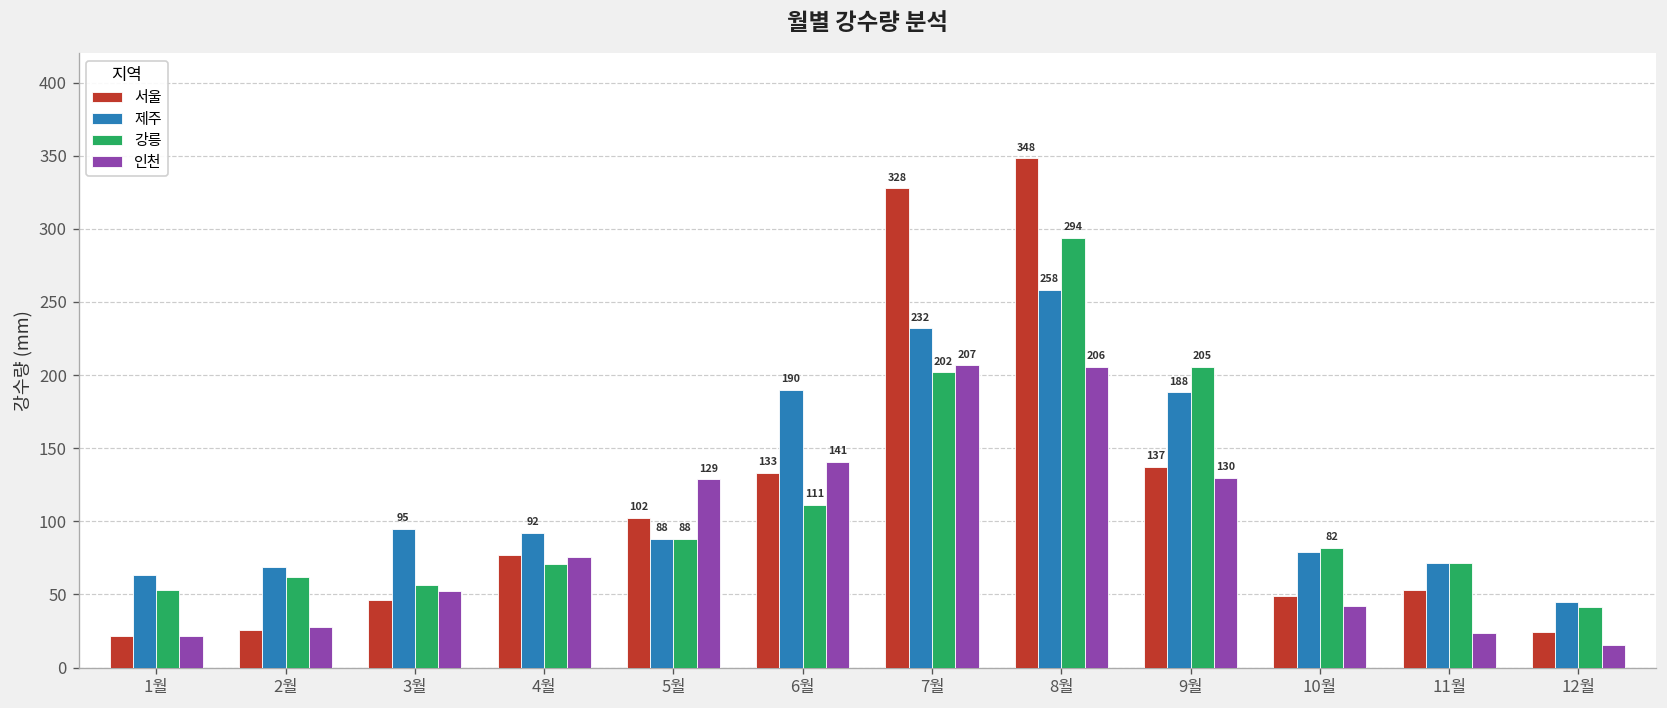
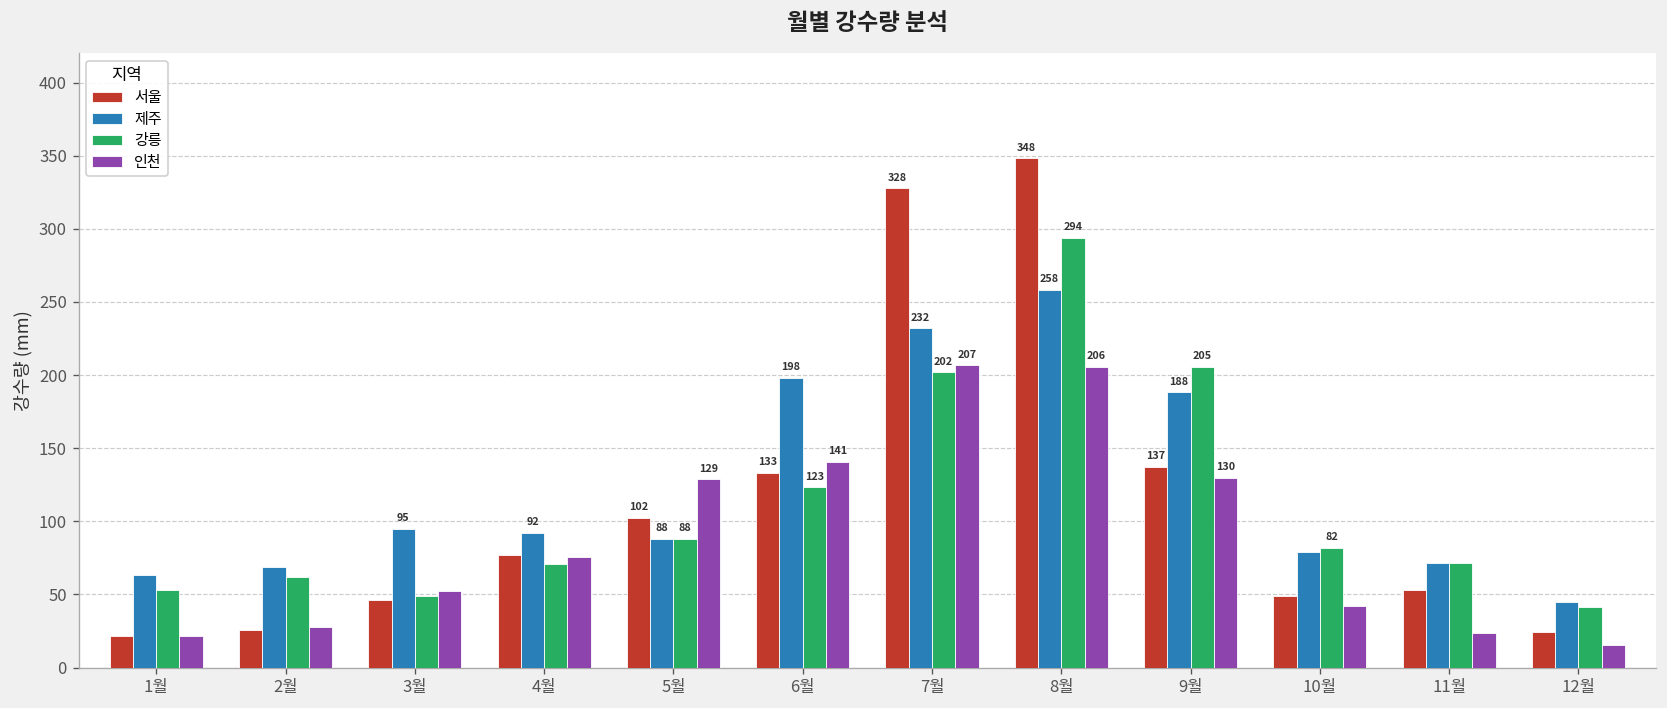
강릉, 3월: 56 -> 49
제주, 6월: 190 -> 198
강릉, 6월: 111 -> 123
